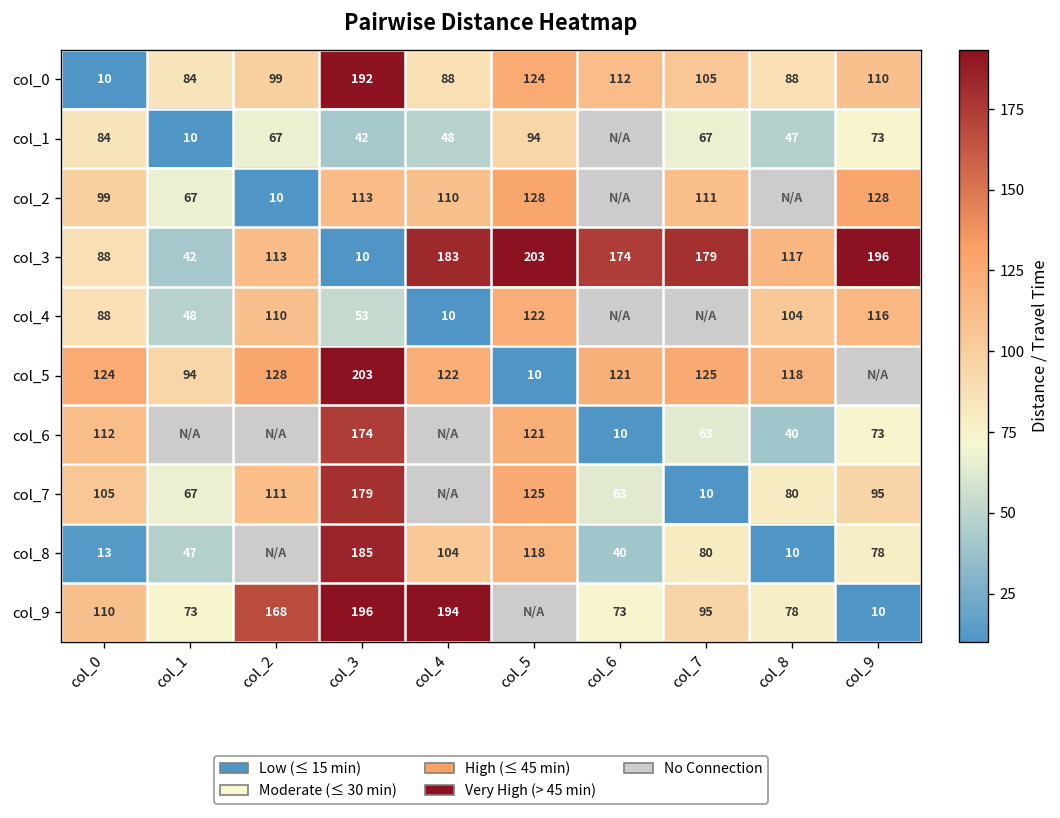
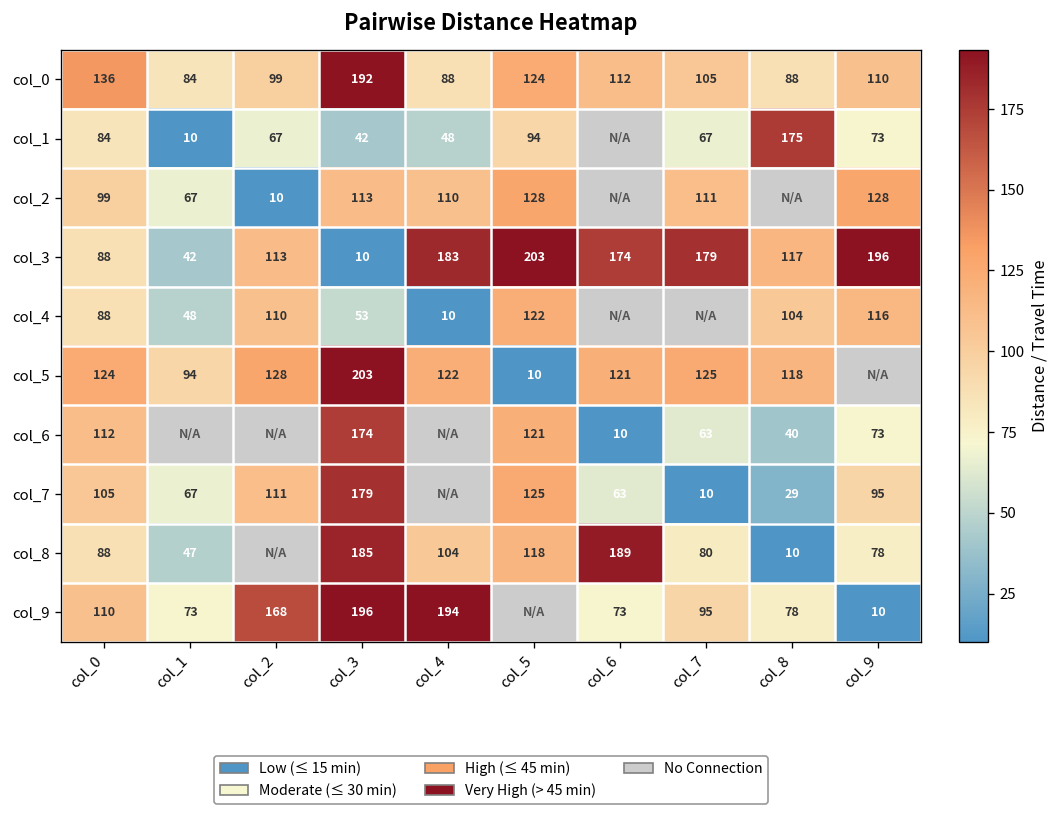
col_0, col_0: 10 -> 136
col_1, col_8: 47 -> 175
col_7, col_8: 80 -> 29
col_8, col_0: 13 -> 88
col_8, col_6: 40 -> 189
